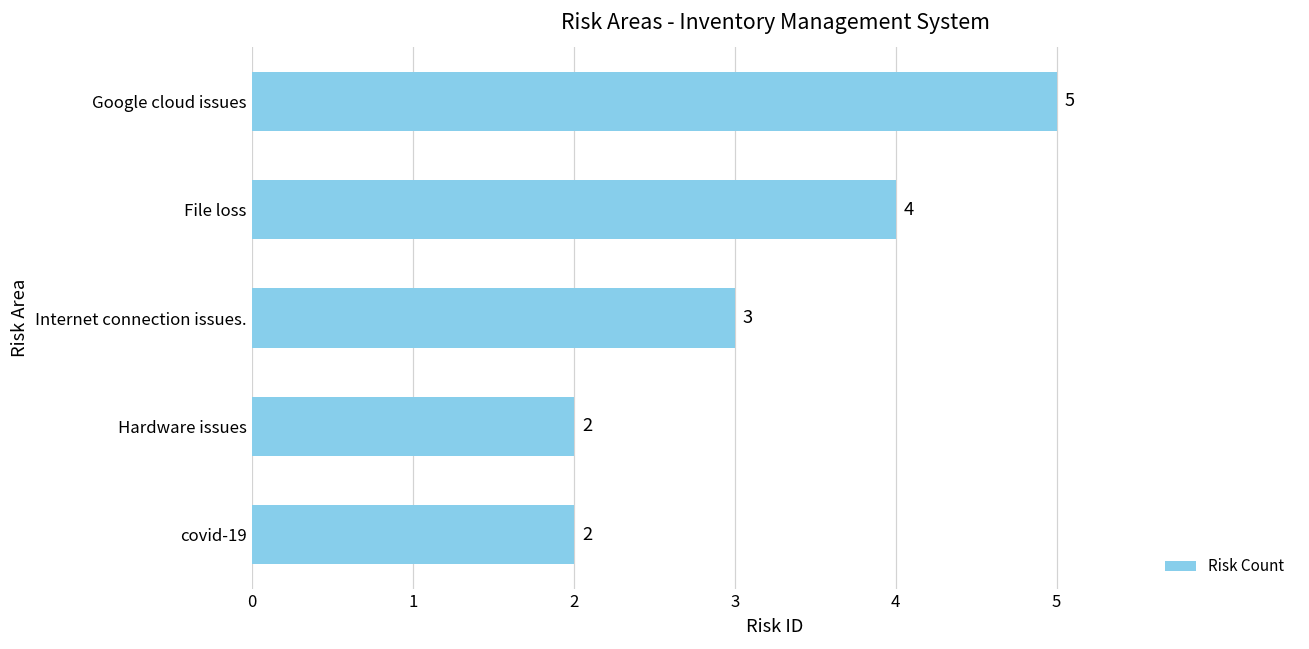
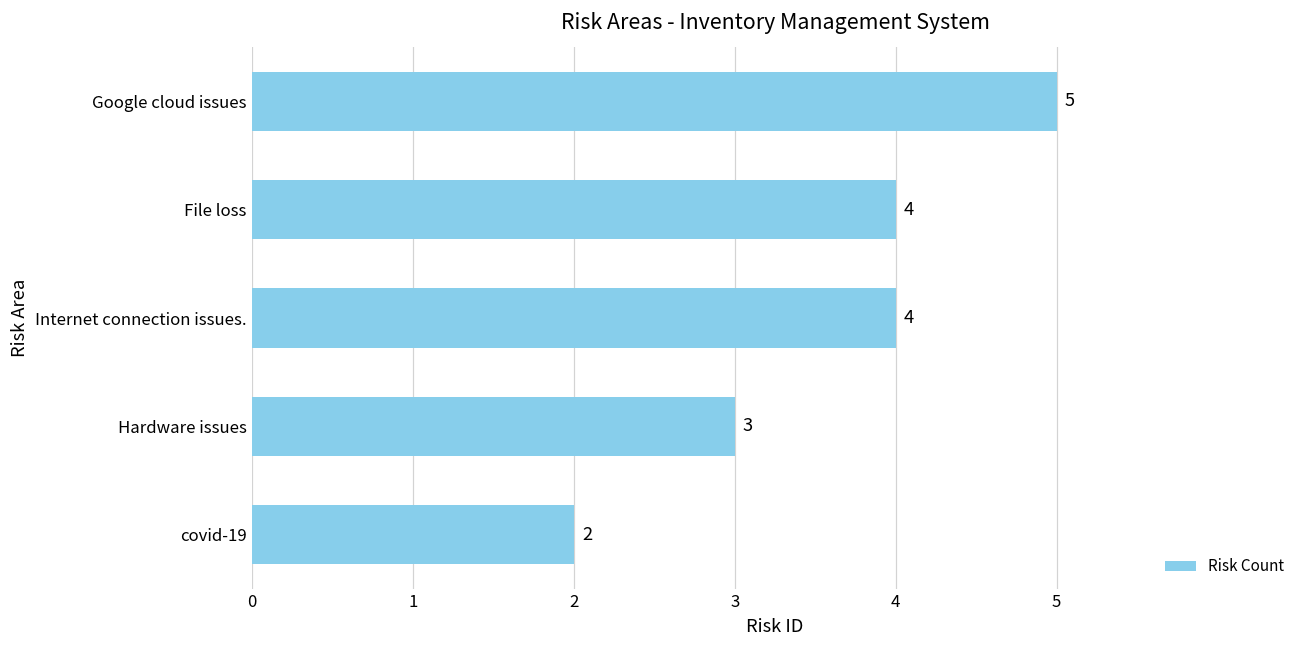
Internet connection issues.: 3 -> 4
Hardware issues: 2 -> 3
